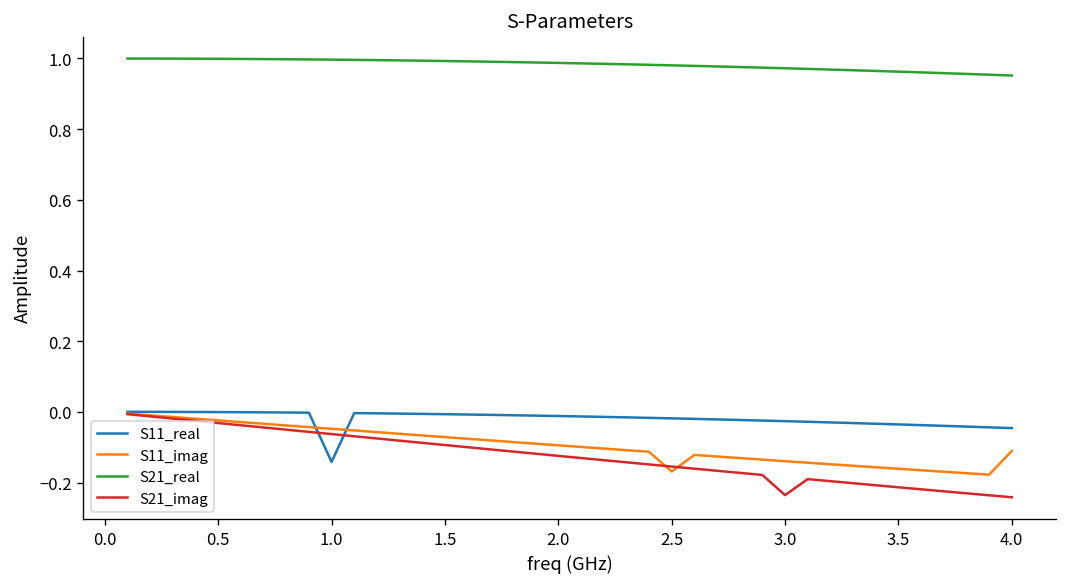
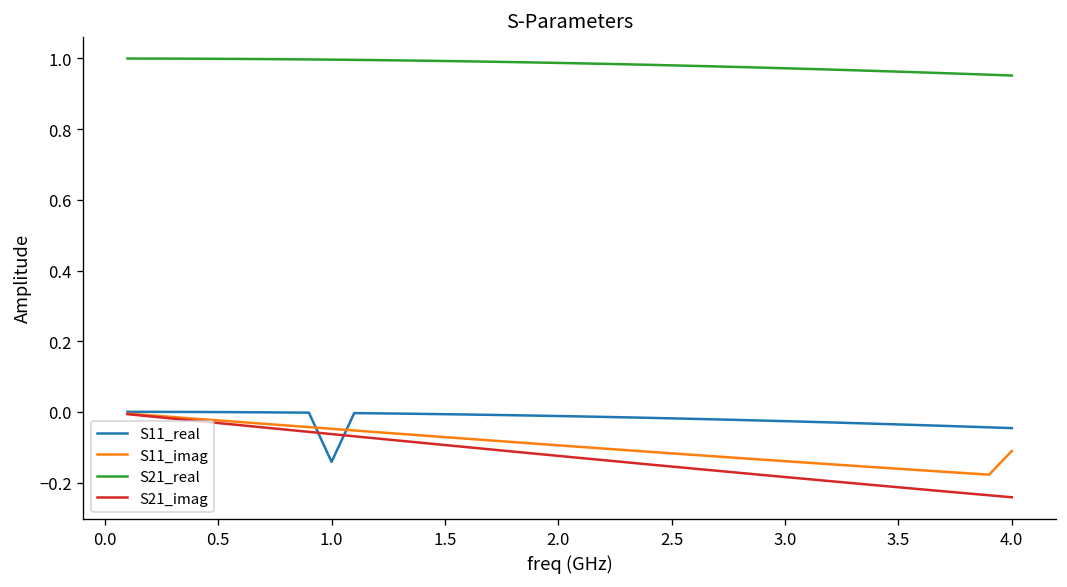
S11_imag, 2.5: -0.17 -> -0.12
S21_imag, 3.0: -0.24 -> -0.18
